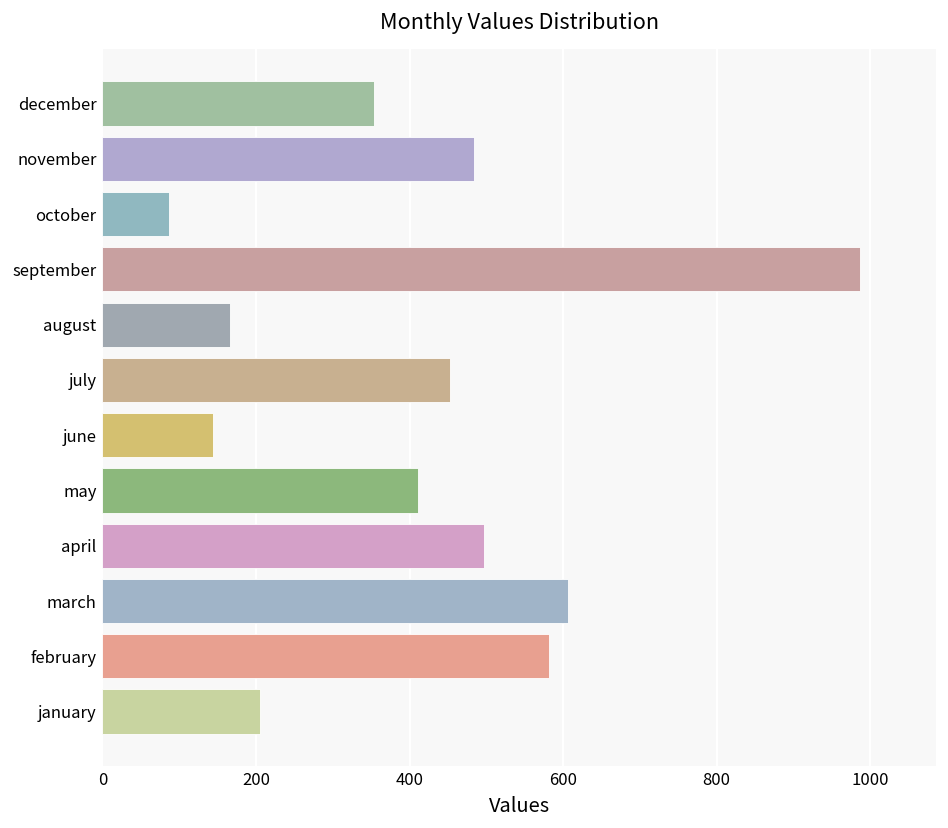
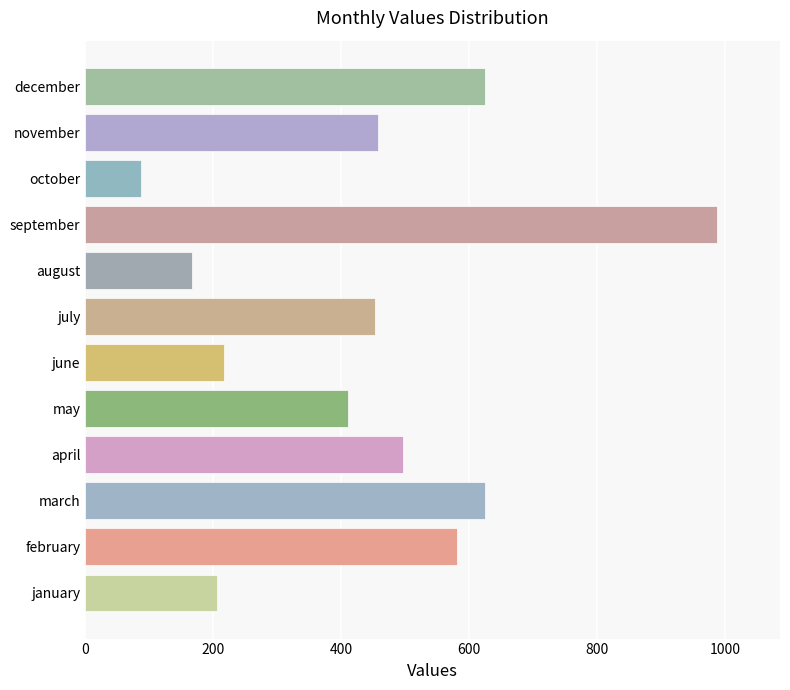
december: 350 -> 630
november: 480 -> 460
june: 140 -> 220
march: 610 -> 620
